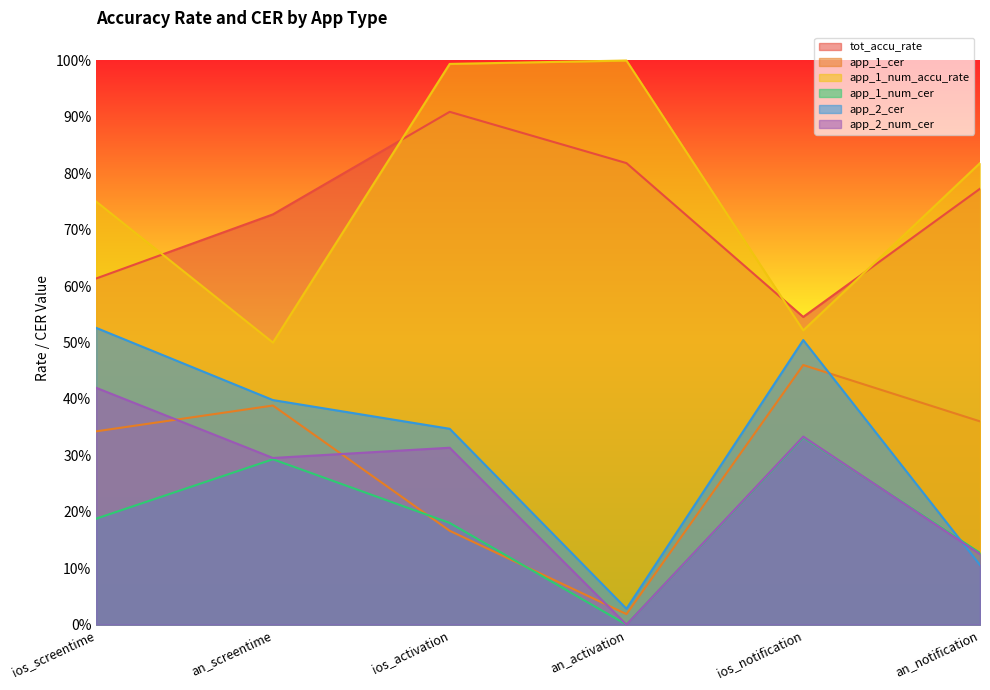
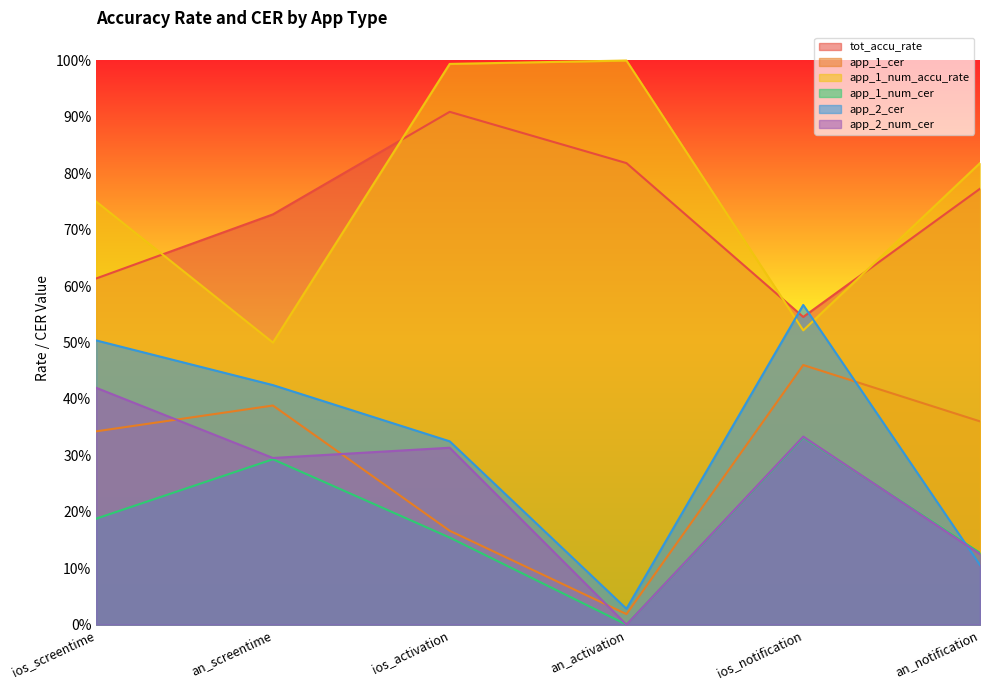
app_2_cer, ios_screentime: 53% -> 50%
app_2_cer, an_screentime: 40% -> 42%
app_1_num_cer, ios_activation: 18% -> 15%
app_2_cer, ios_activation: 35% -> 32%
app_2_cer, ios_notification: 50% -> 57%
